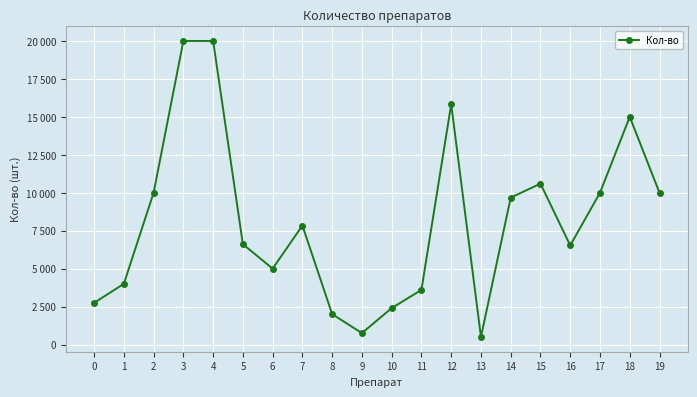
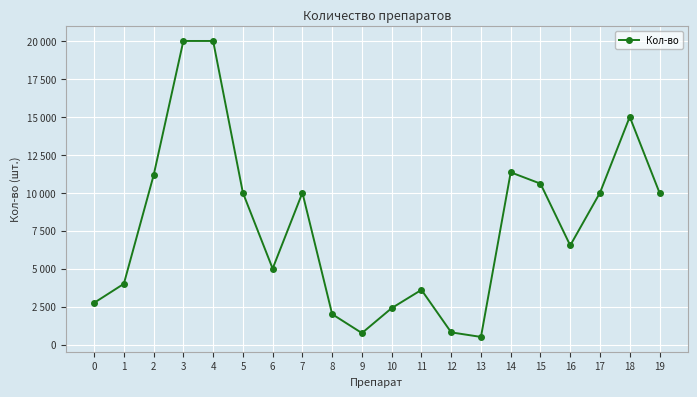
2: 10000 -> 11100
5: 6600 -> 10000
7: 7800 -> 10000
12: 15800 -> 800
14: 9700 -> 11300
